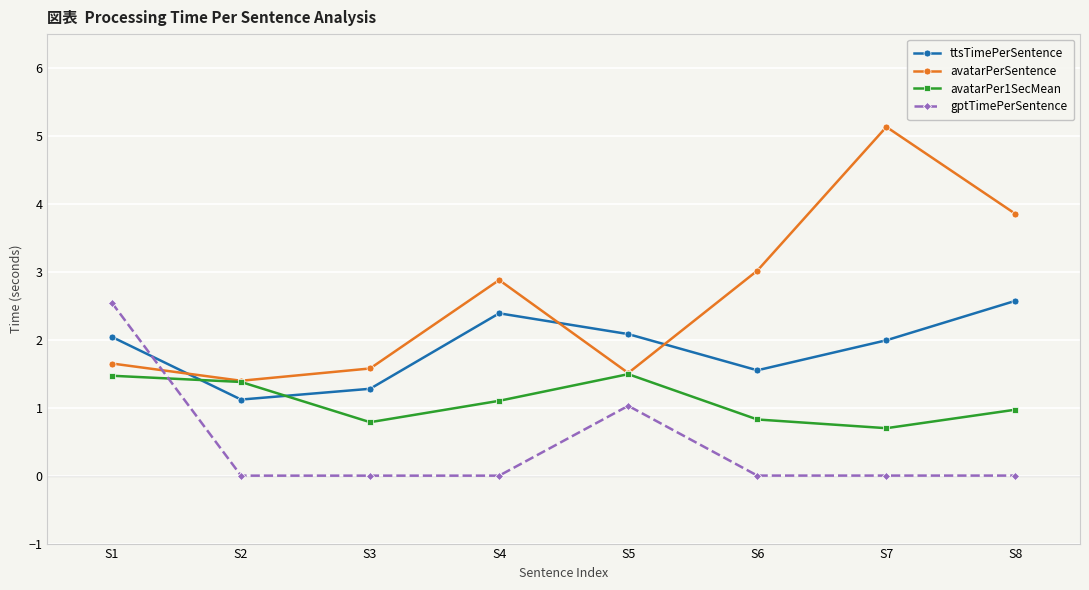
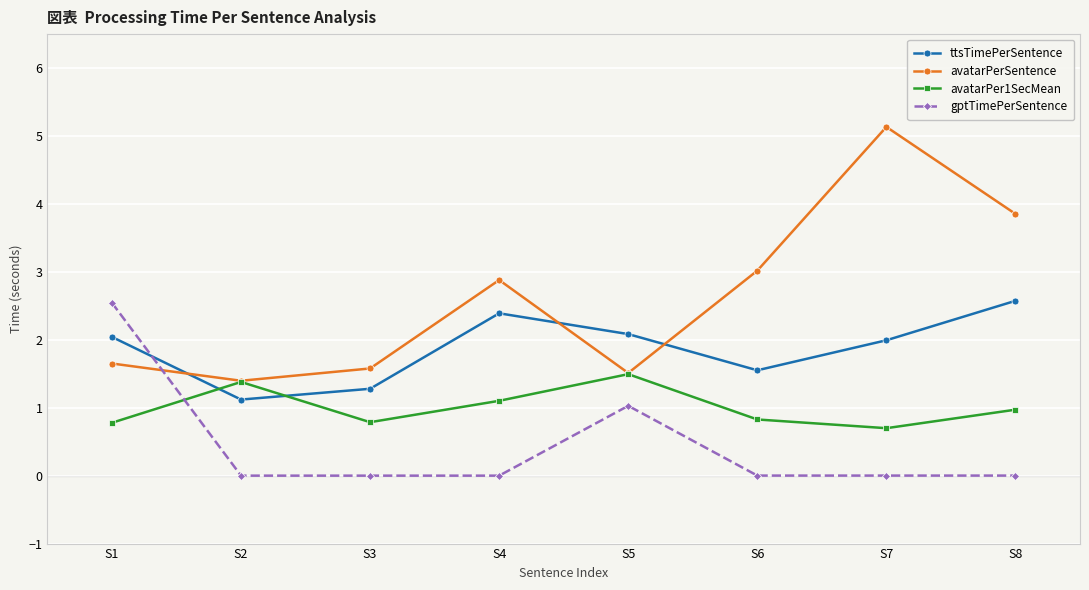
avatarPer1SecMean, S1: 1.5 -> 0.8
